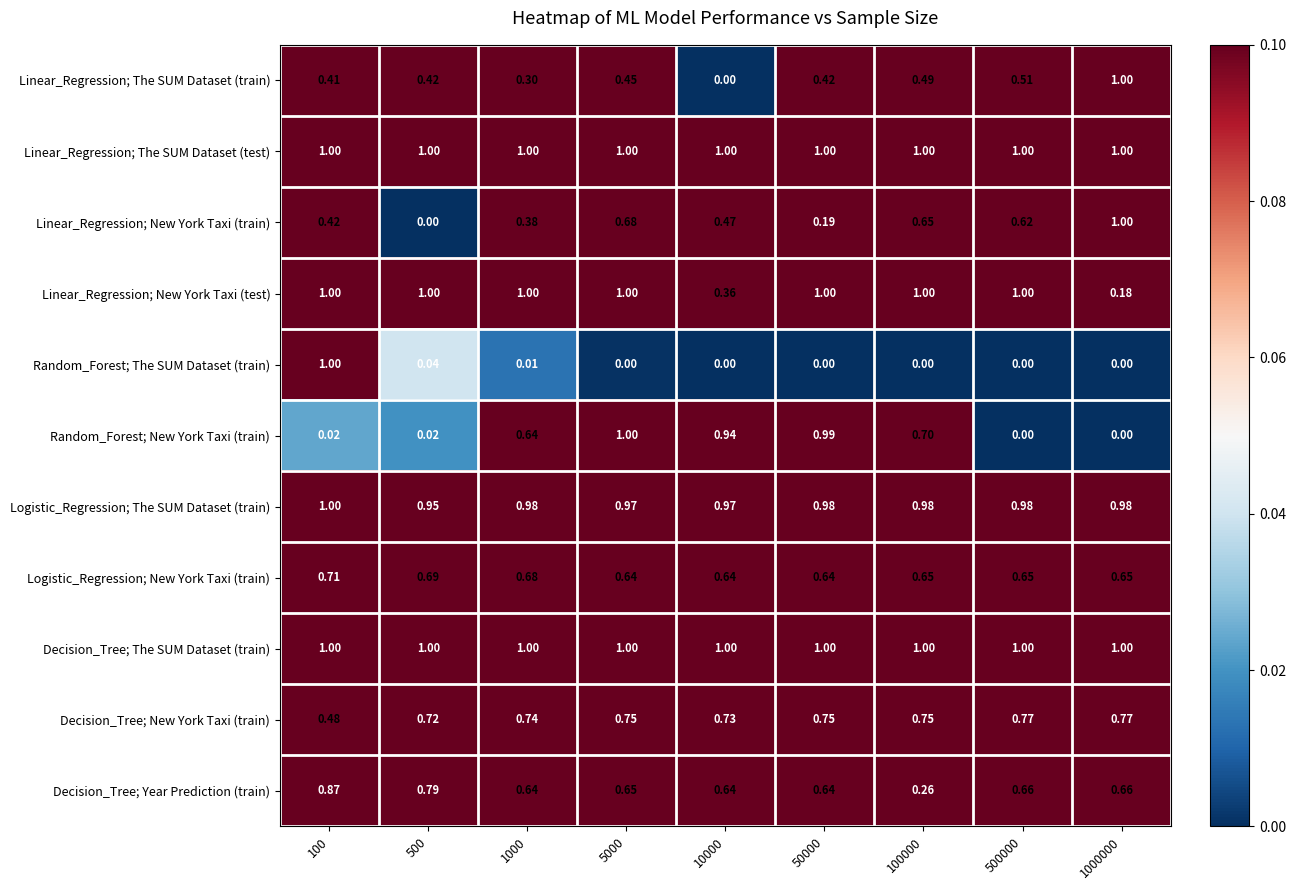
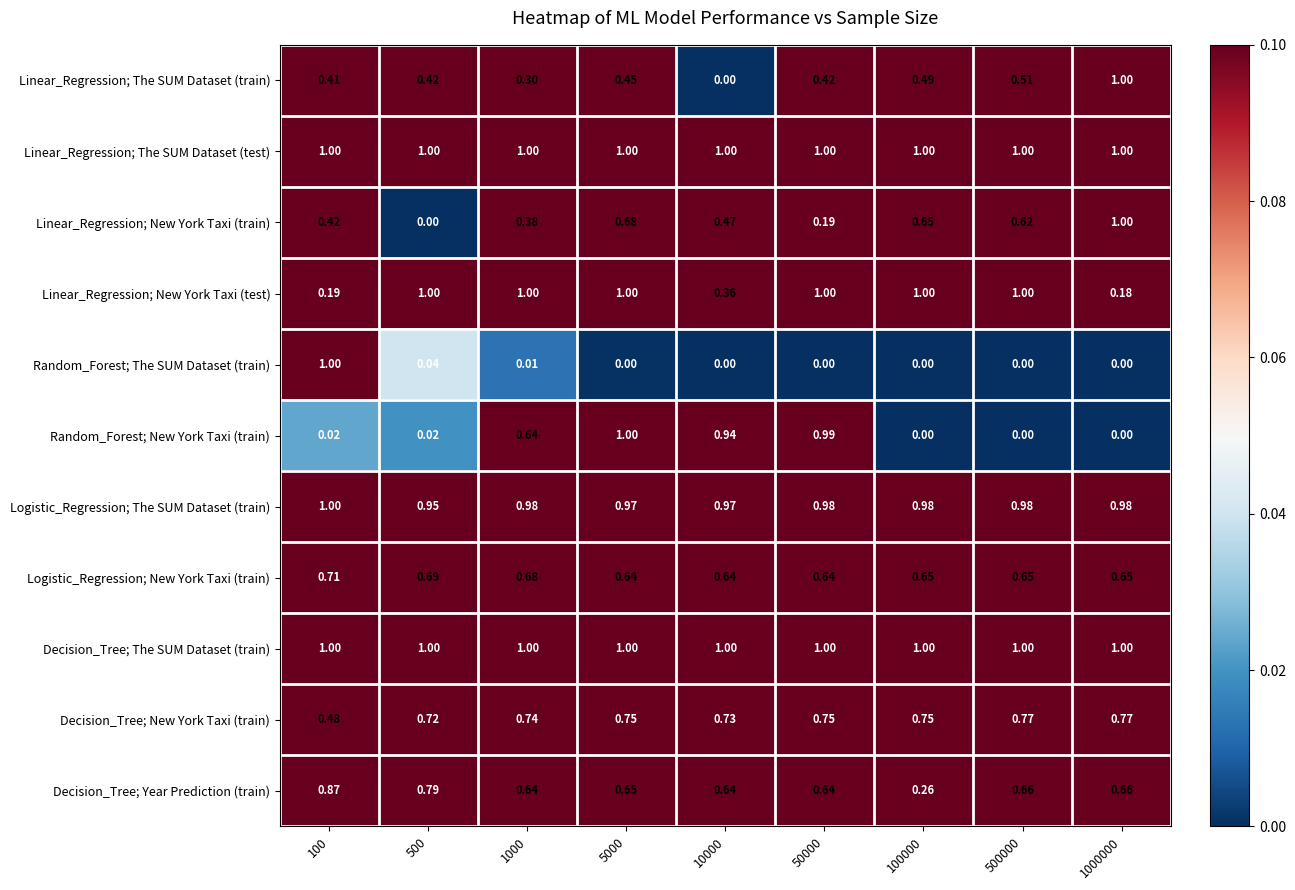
Linear_Regression; New York Taxi (test), 100: 1.00 -> 0.19
Random_Forest; New York Taxi (train), 100000: 0.70 -> 0.00
